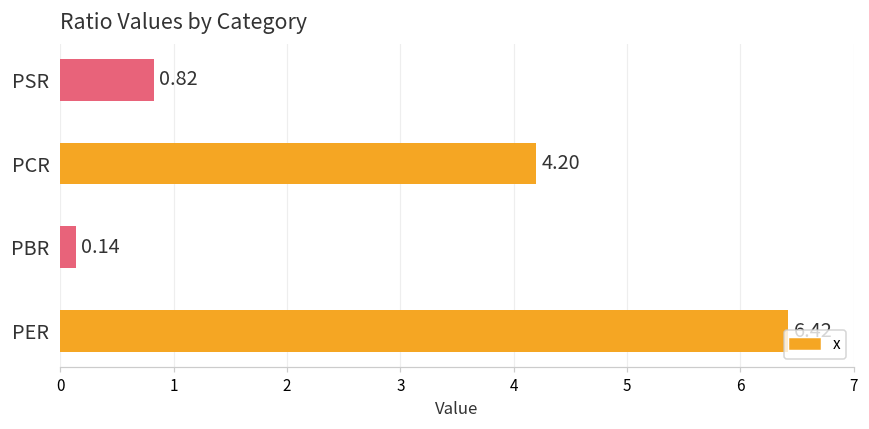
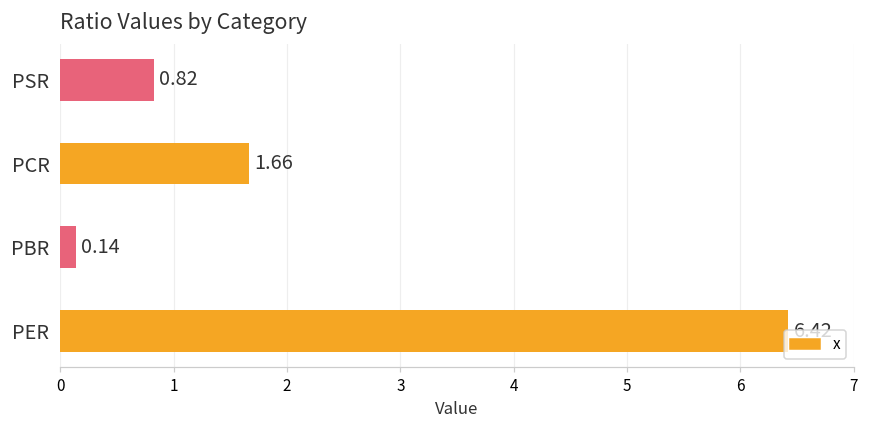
PCR: 4.20 -> 1.66
